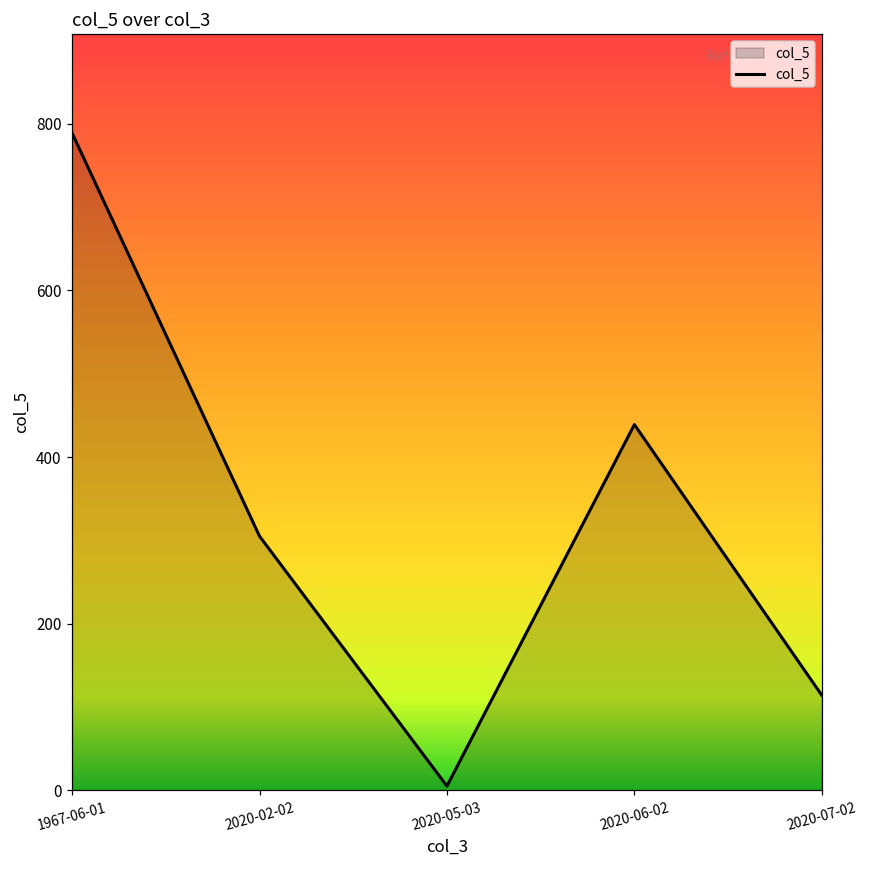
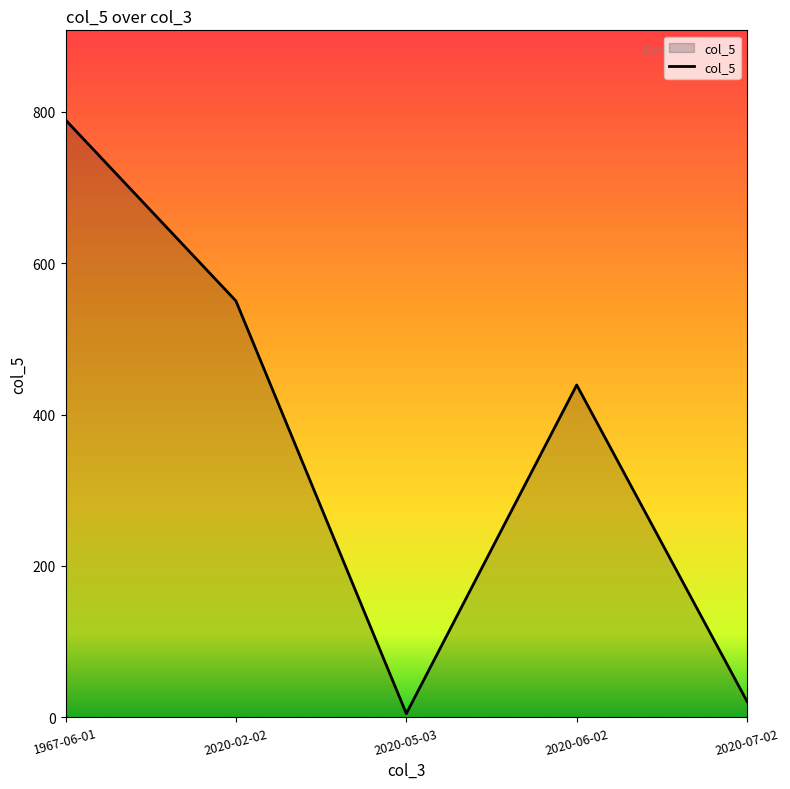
2020-02-02: 310 -> 550
2020-07-02: 110 -> 20
